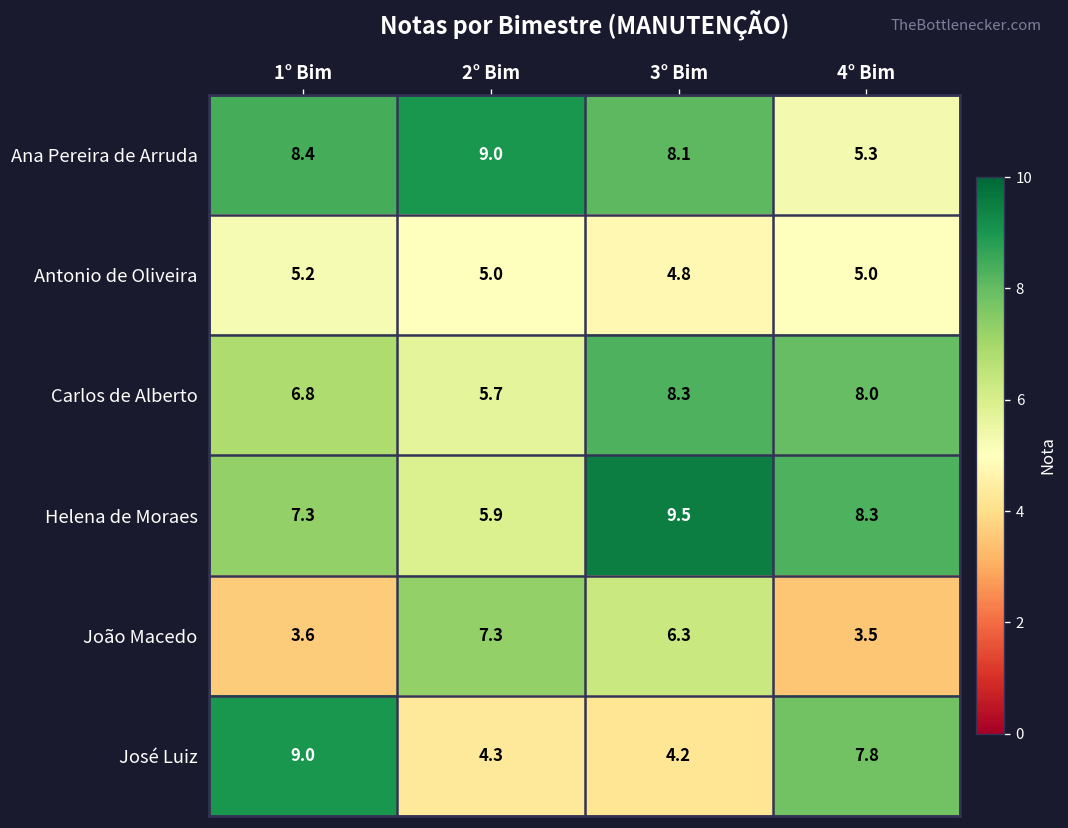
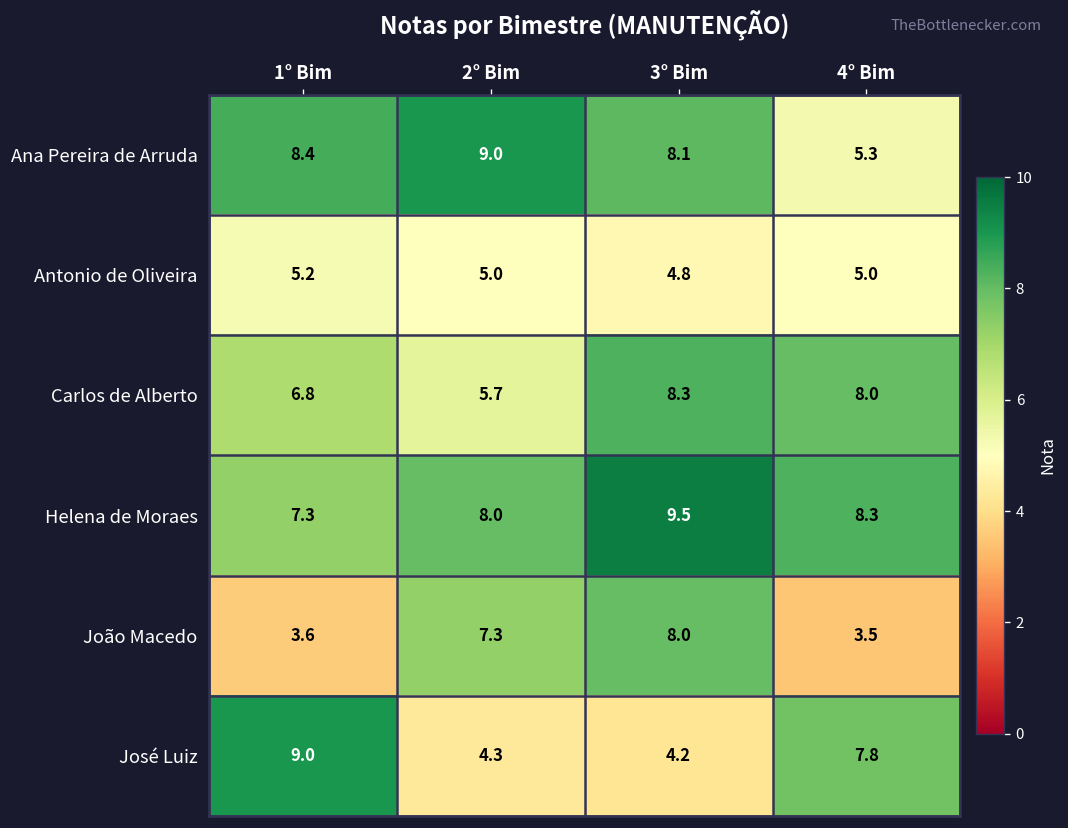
Helena de Moraes, 2° Bim: 5.9 -> 8.0
João Macedo, 3° Bim: 6.3 -> 8.0
